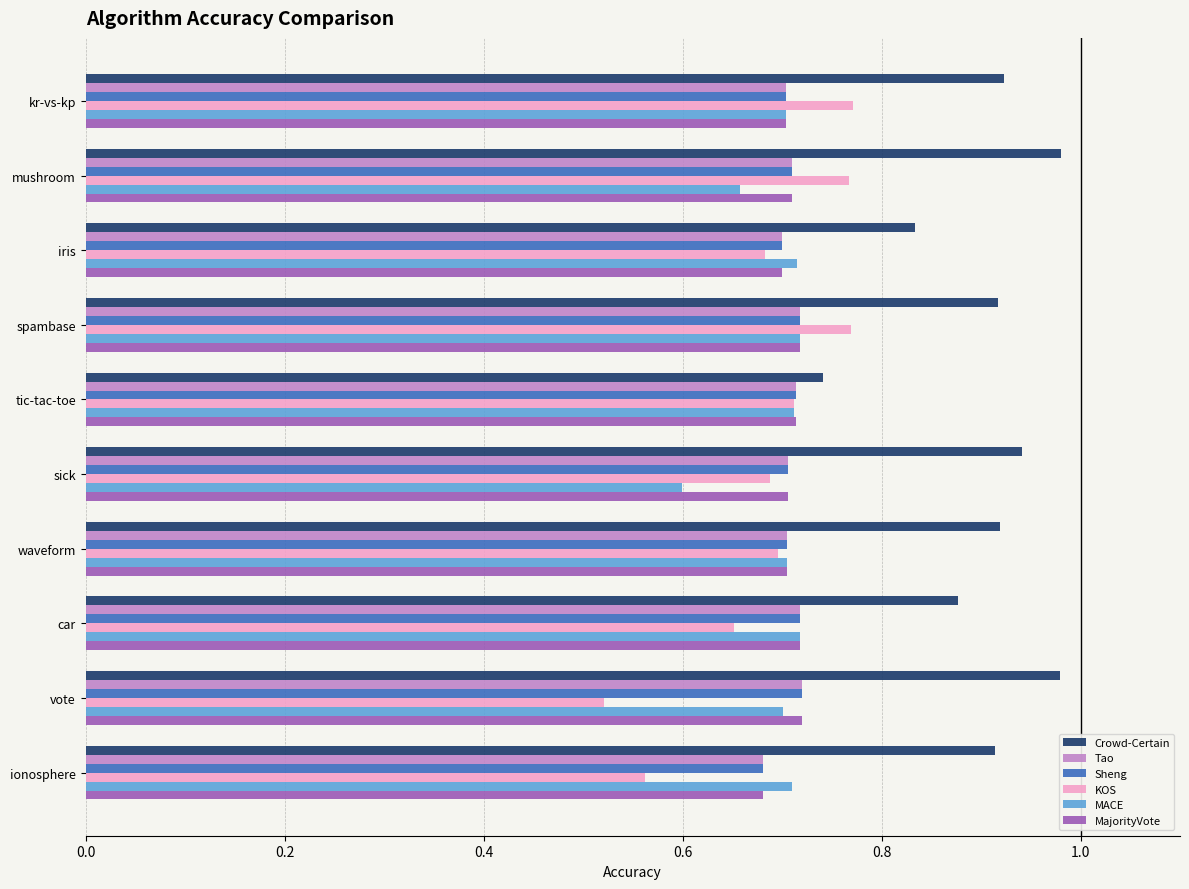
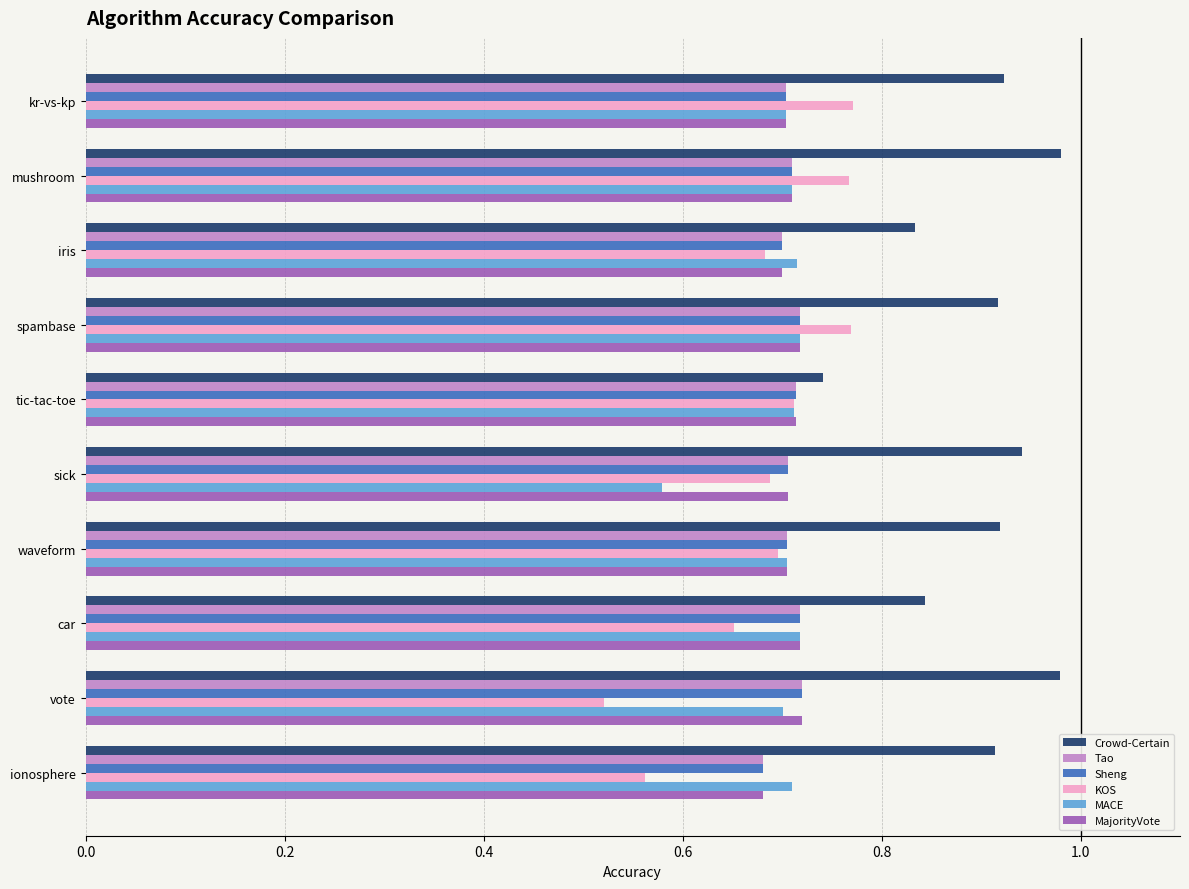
MACE, mushroom: 0.66 -> 0.71
MACE, sick: 0.60 -> 0.58
Crowd-Certain, car: 0.88 -> 0.84
